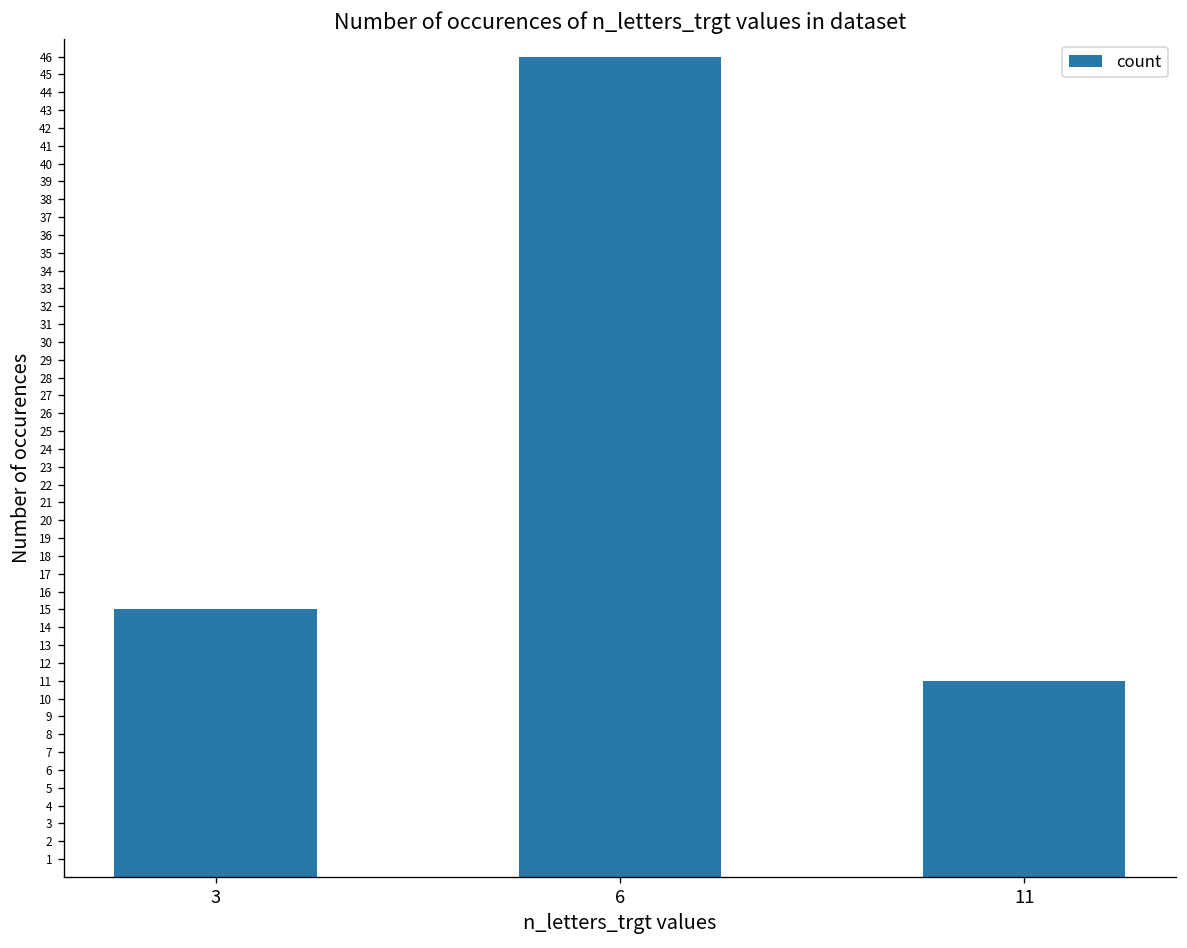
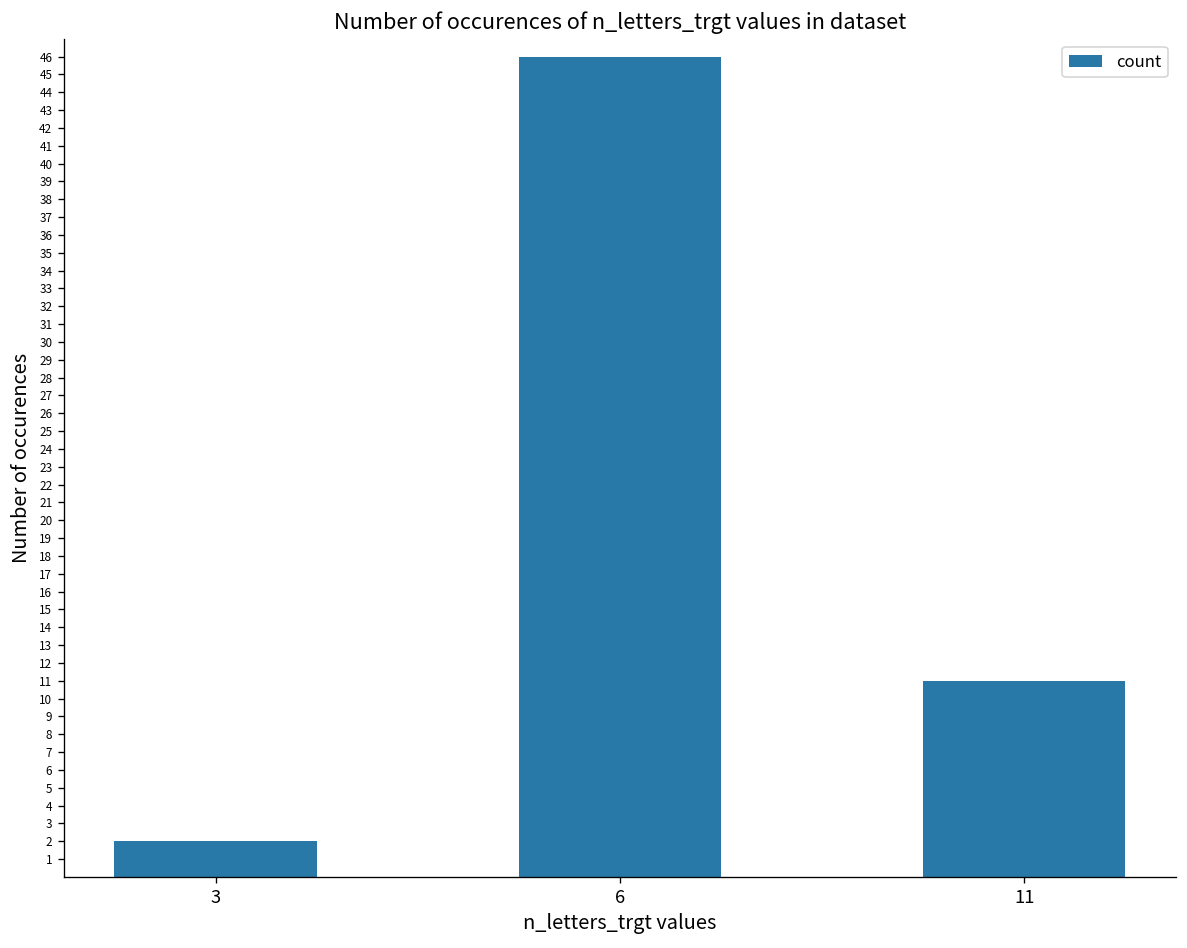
3: 15 -> 2
